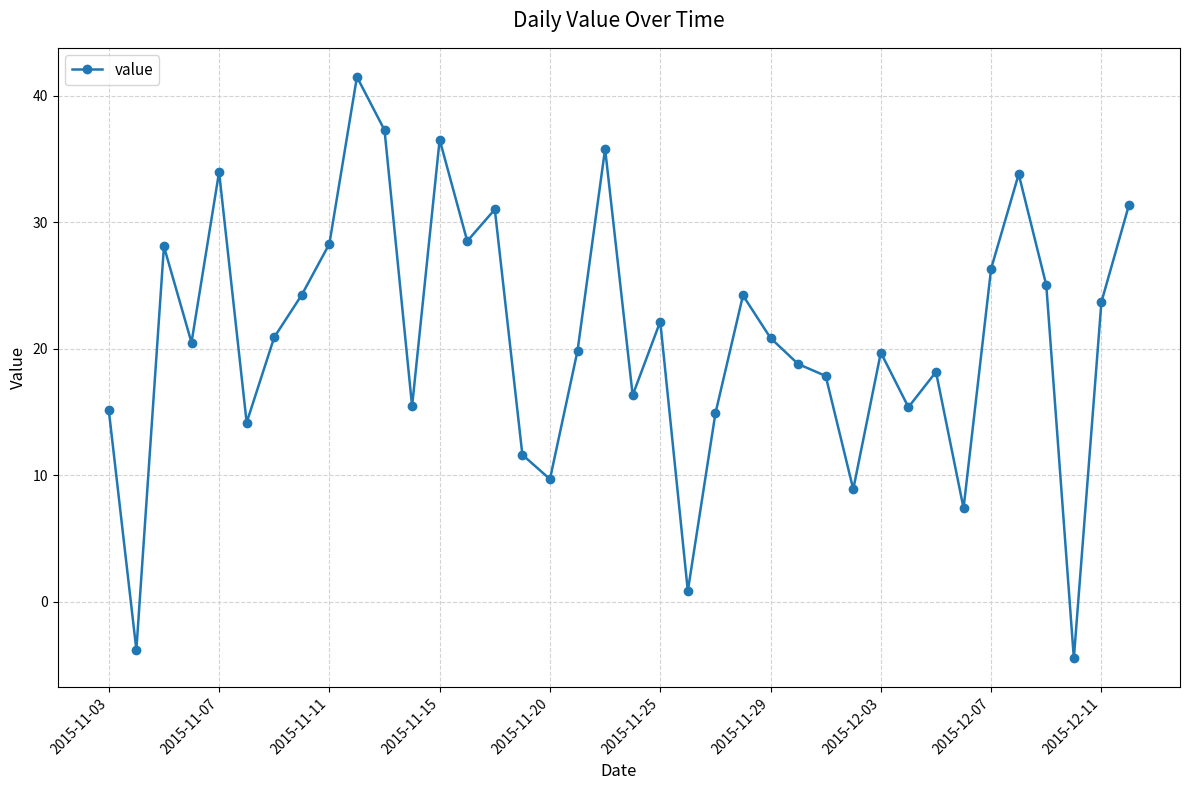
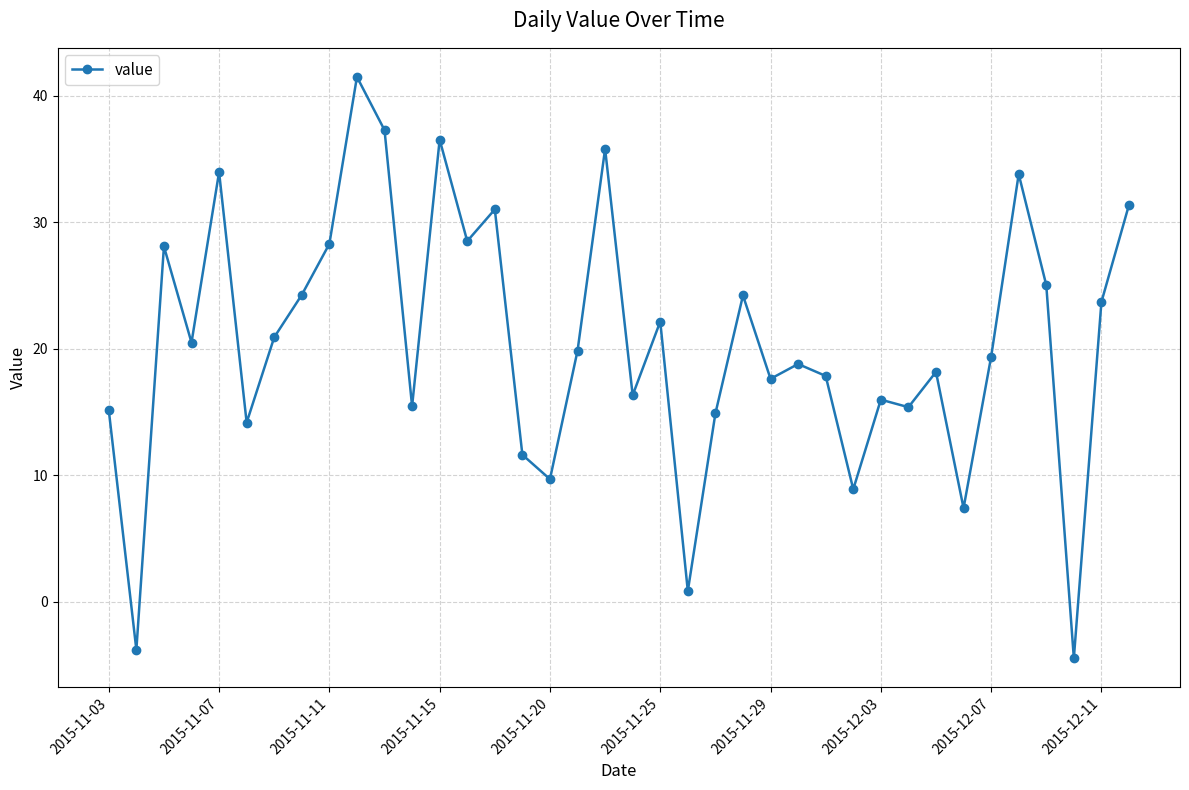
2015-11-29: 20.9 -> 17.6
2015-12-03: 19.7 -> 16.0
2015-12-07: 26.3 -> 19.4
